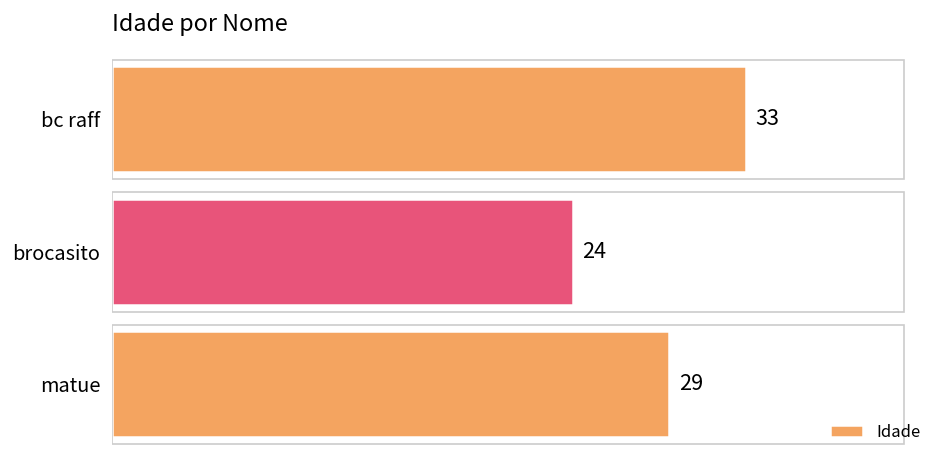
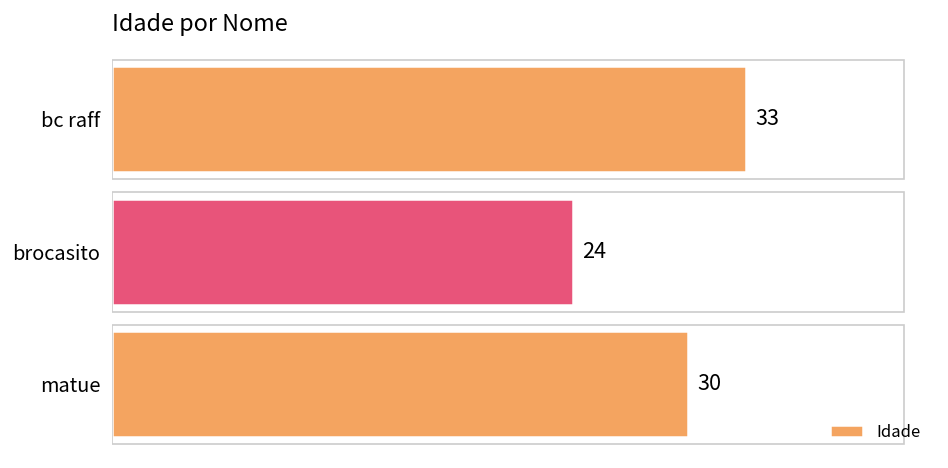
matue: 29 -> 30
